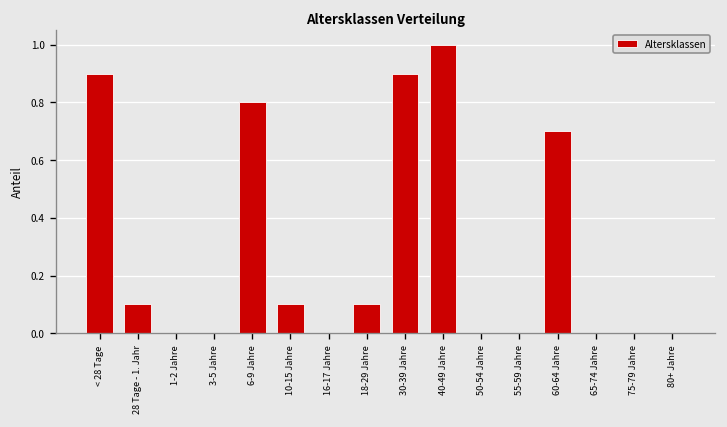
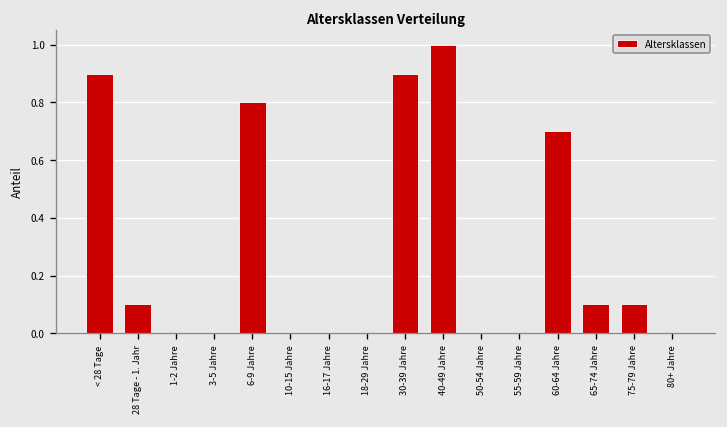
10-15 Jahre: 0.1 -> 0.0
18-29 Jahre: 0.1 -> 0.0
65-74 Jahre: 0.0 -> 0.1
75-79 Jahre: 0.0 -> 0.1
